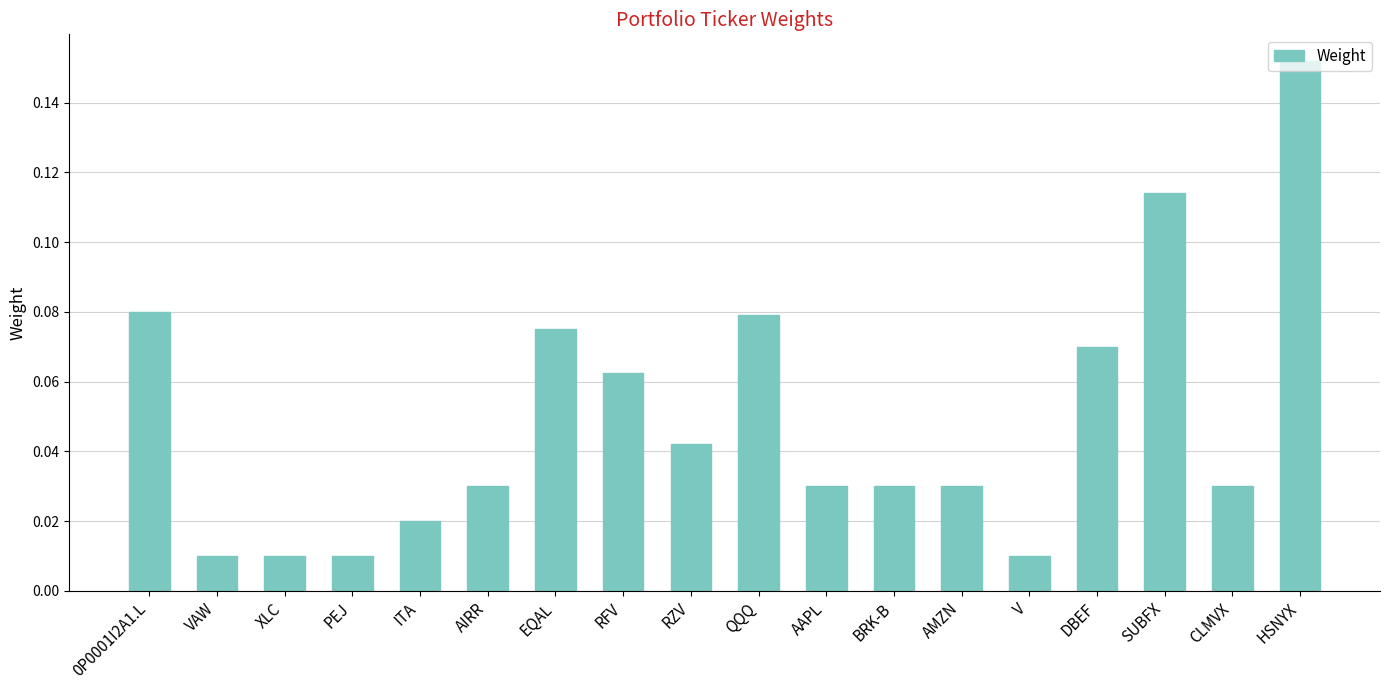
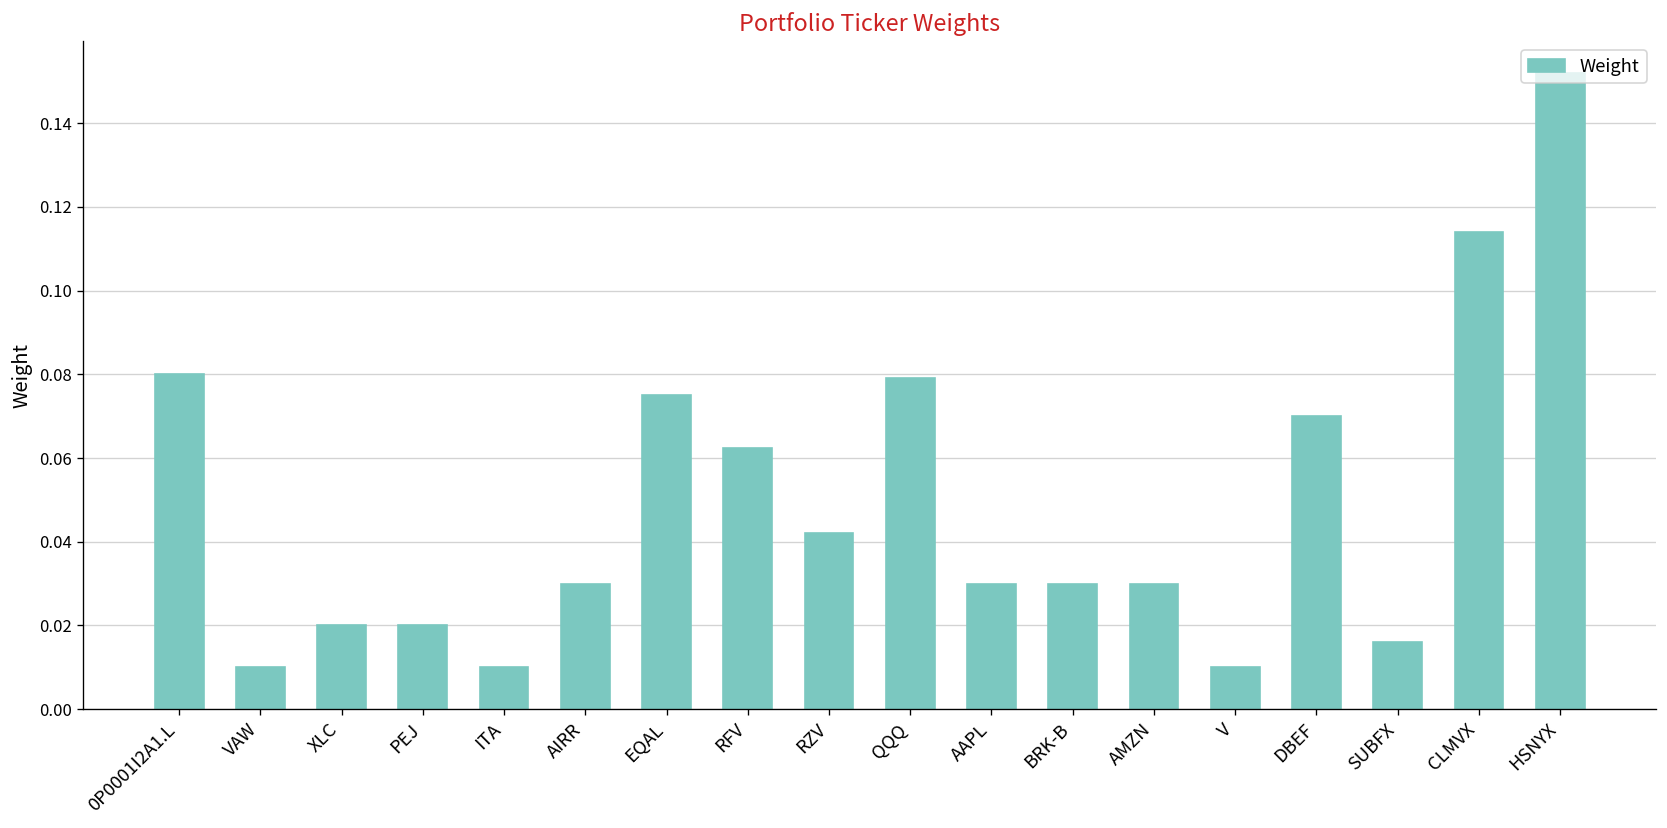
XLC: 0.01 -> 0.02
PEJ: 0.01 -> 0.02
ITA: 0.02 -> 0.01
SUBFX: 0.114 -> 0.016
CLMVX: 0.030 -> 0.114
